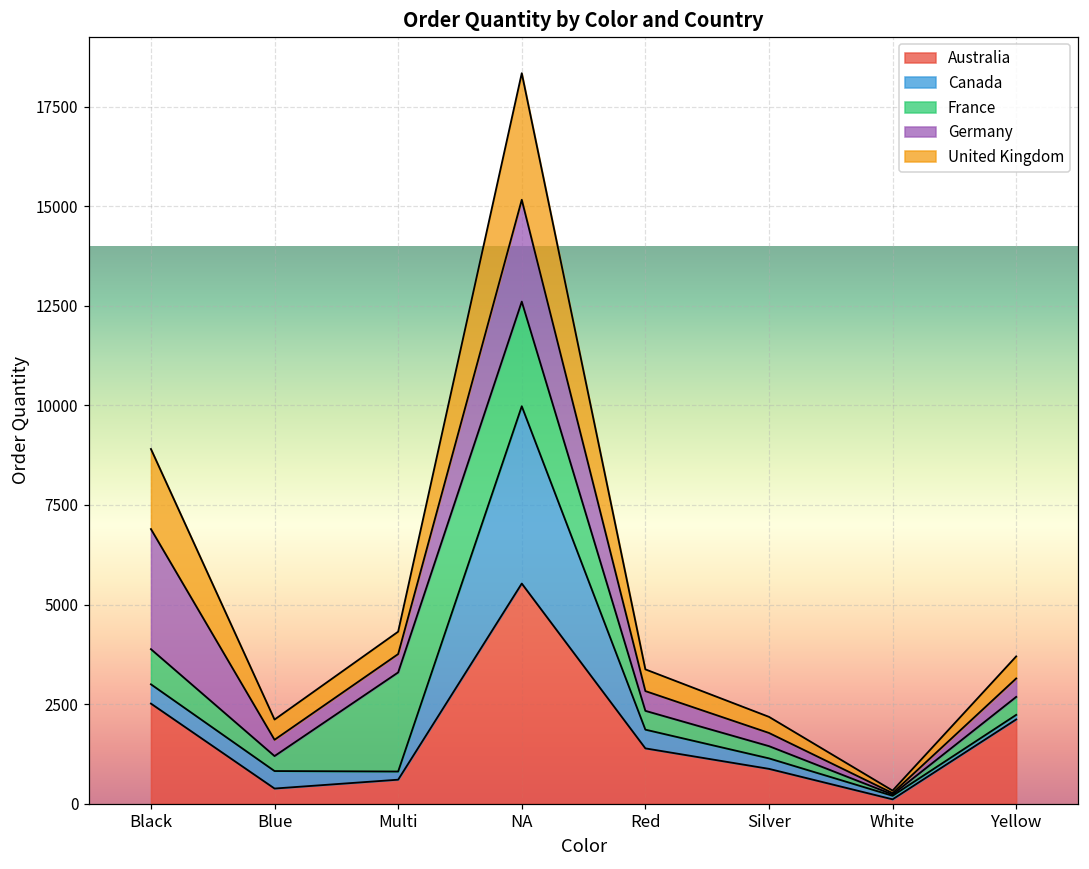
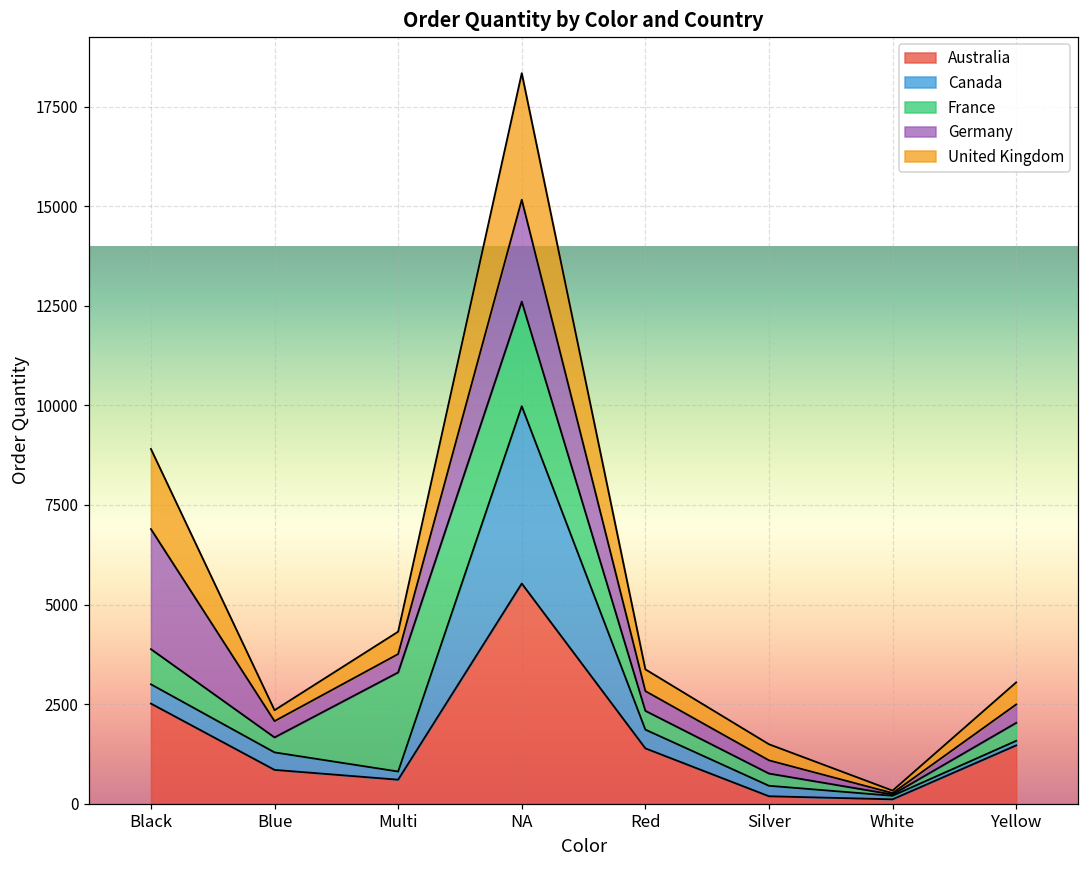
Australia, Blue: 400 -> 900
United Kingdom, Blue: 500 -> 300
Australia, Silver: 900 -> 200
Australia, Yellow: 2100 -> 1500
